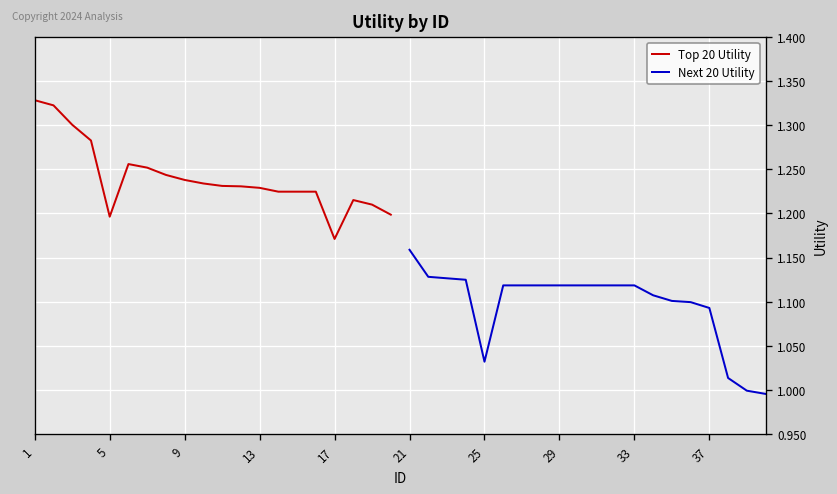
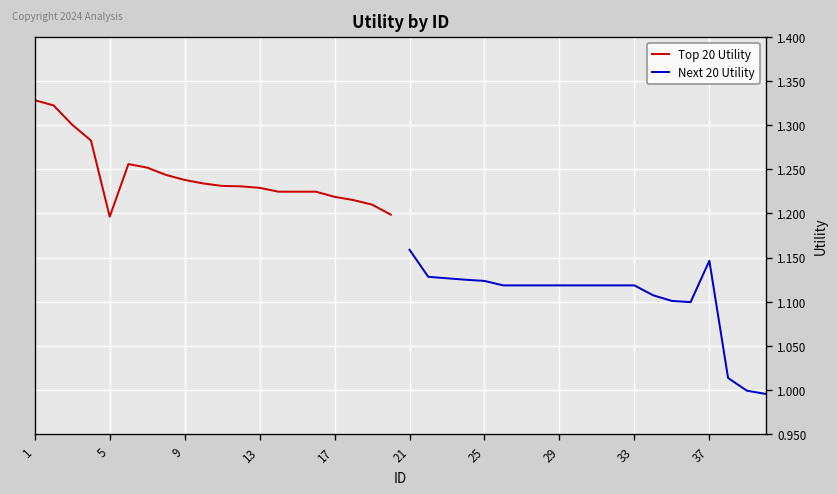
Top 20 Utility, 17: 1.17 -> 1.22
Next 20 Utility, 25: 1.03 -> 1.12
Next 20 Utility, 37: 1.09 -> 1.15
